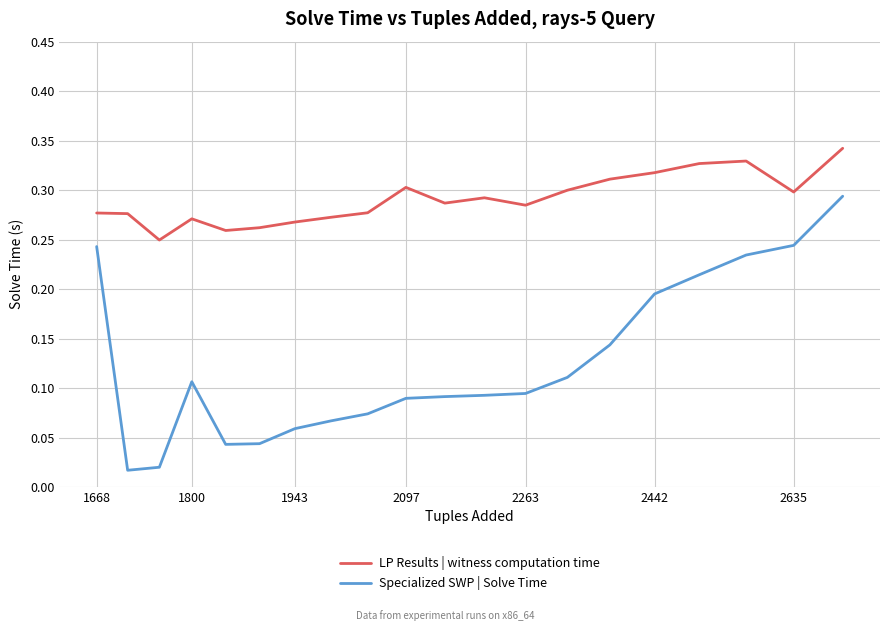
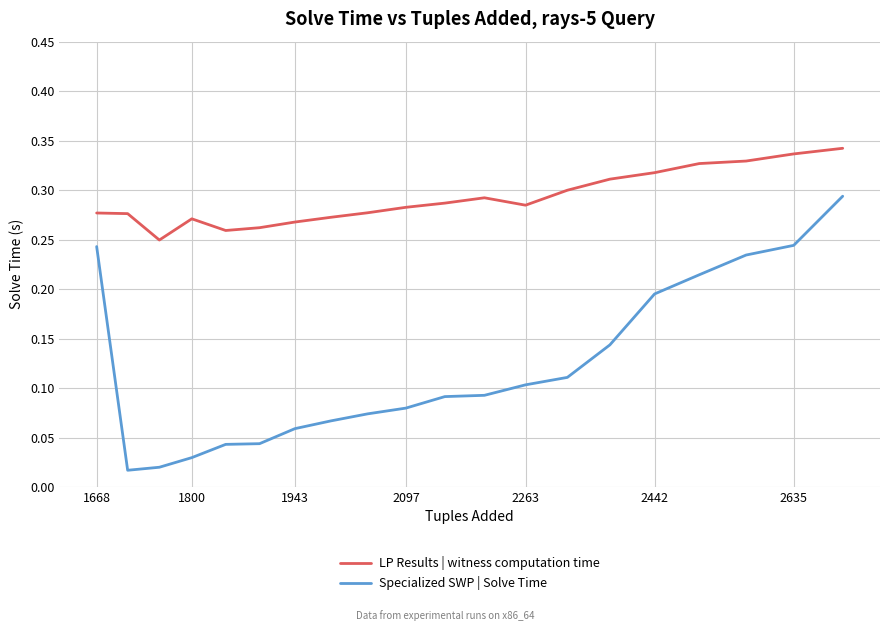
Specialized SWP | Solve Time, 1800: 0.11 -> 0.03
LP Results | witness computation time, 2097: 0.30 -> 0.28
Specialized SWP | Solve Time, 2097: 0.09 -> 0.08
Specialized SWP | Solve Time, 2263: 0.09 -> 0.10
LP Results | witness computation time, 2635: 0.30 -> 0.34
